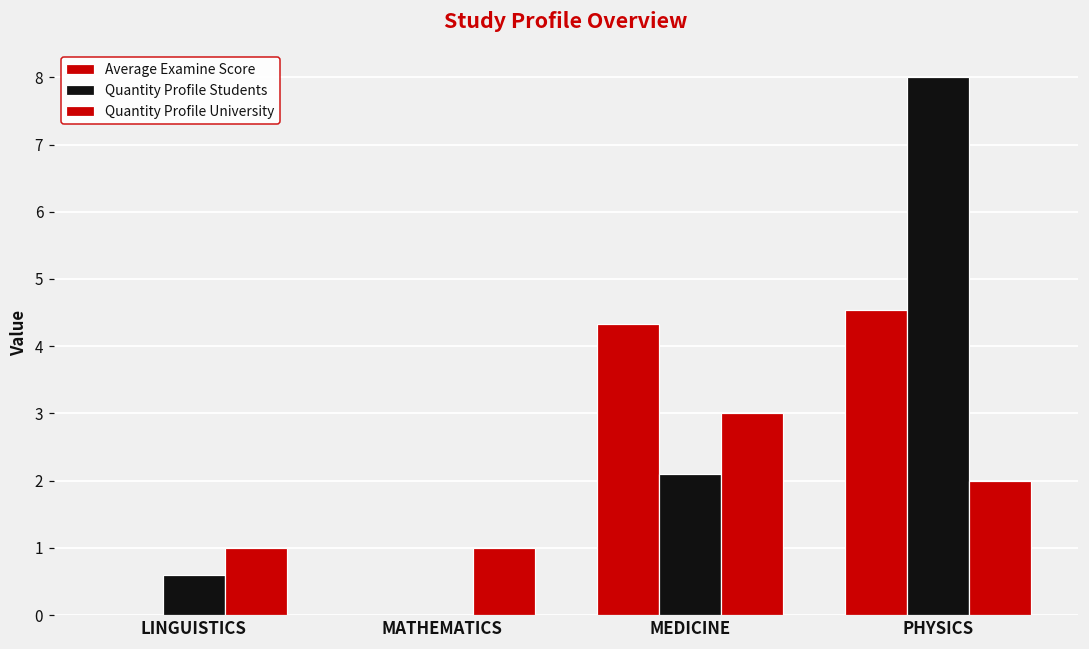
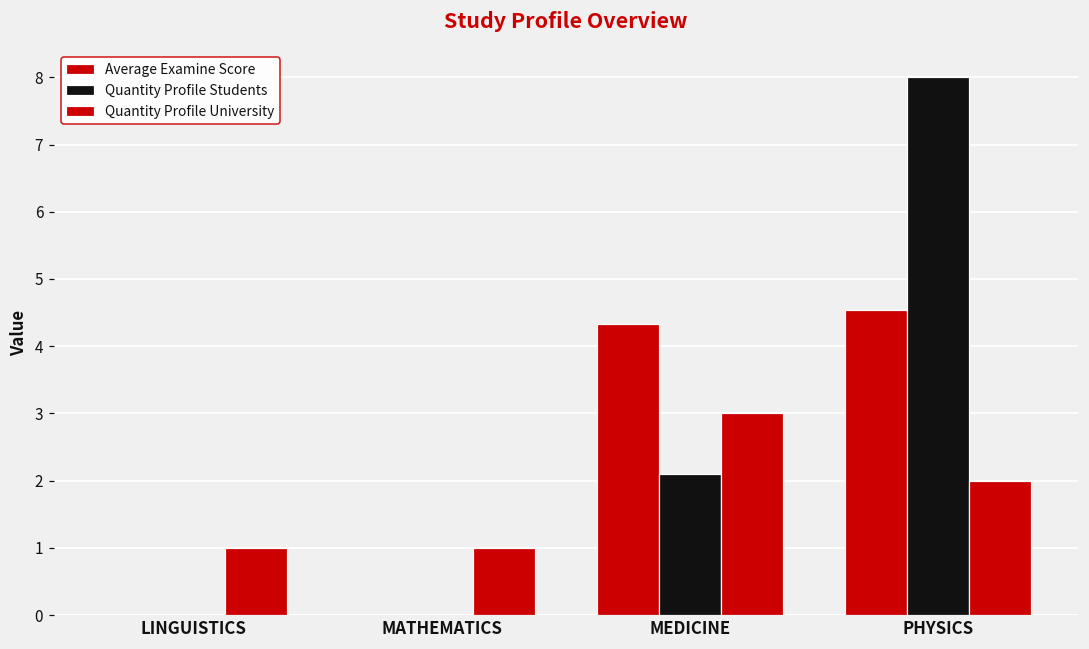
Quantity Profile Students, LINGUISTICS: 0.6 -> 0.0
